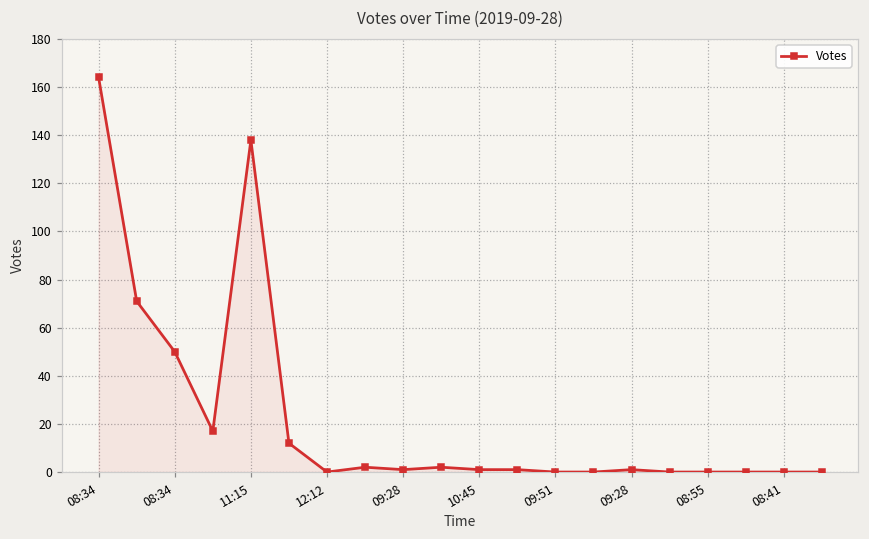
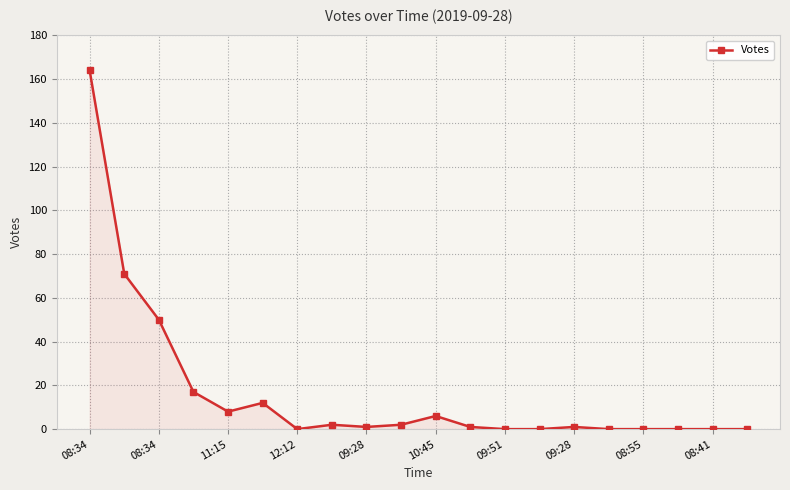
11:15: 138 -> 8
10:45: 1 -> 6
